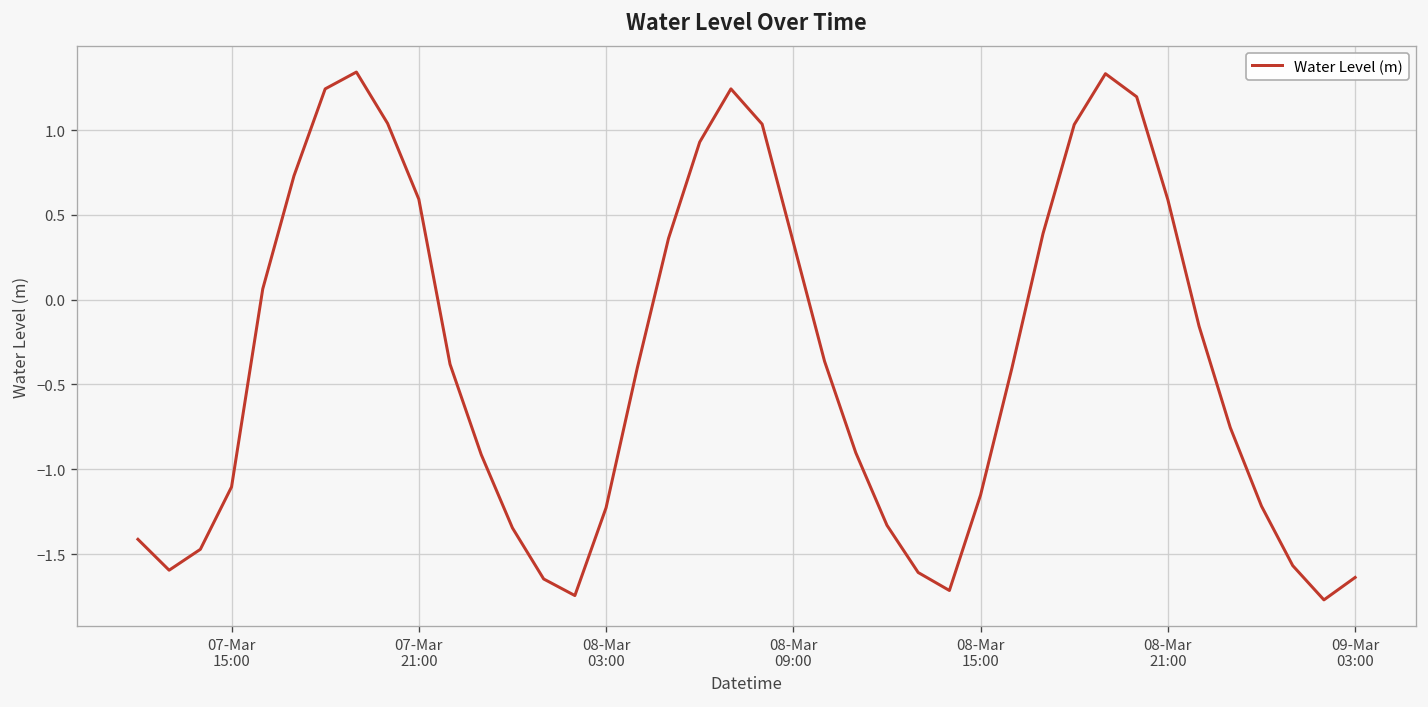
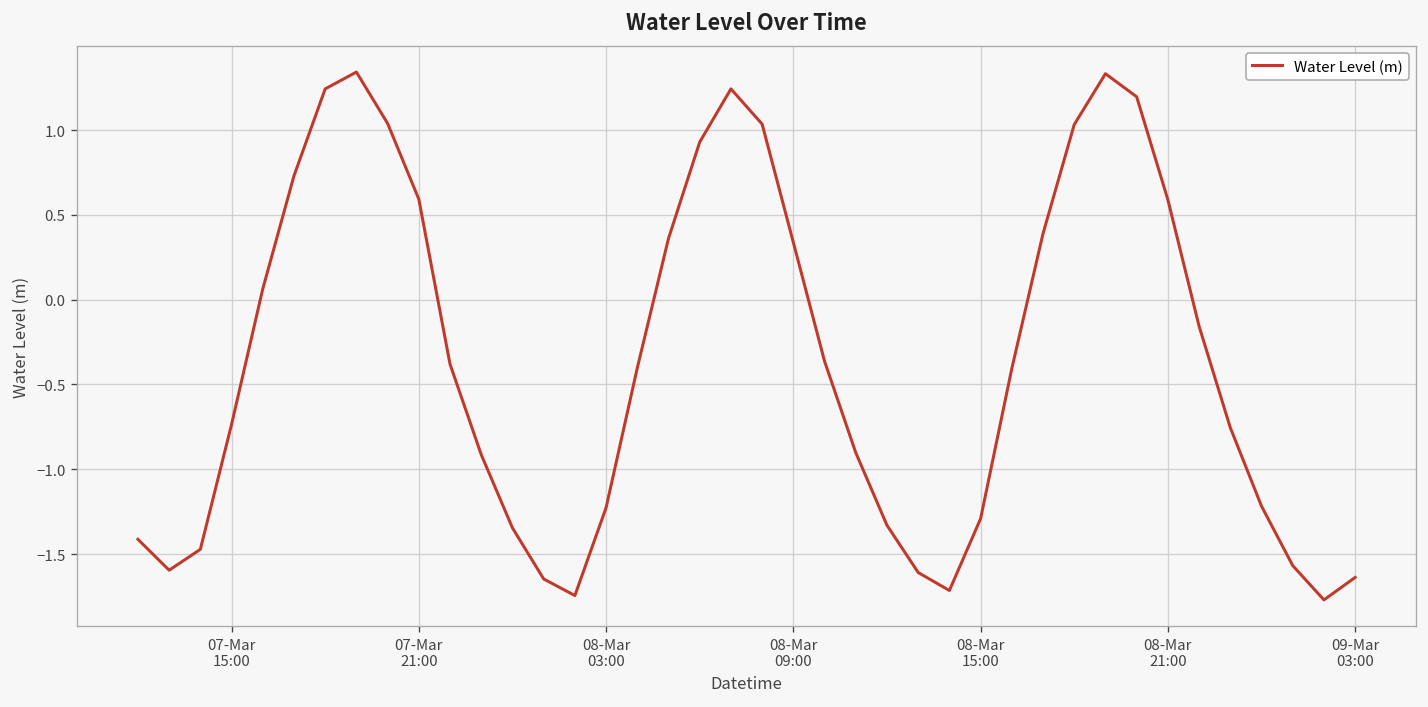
07-Mar 15:00: -1.10 -> -0.74
08-Mar 15:00: -1.15 -> -1.29
